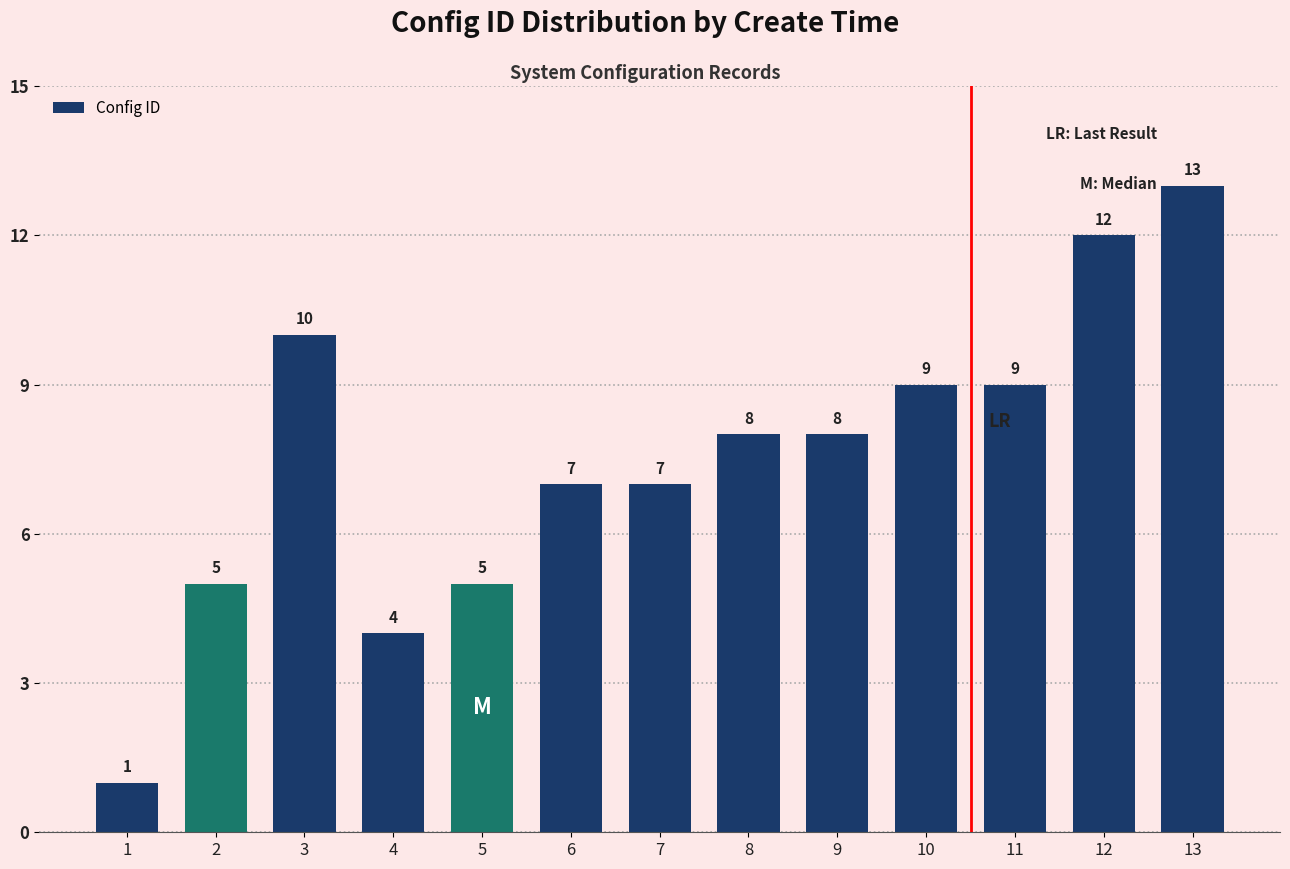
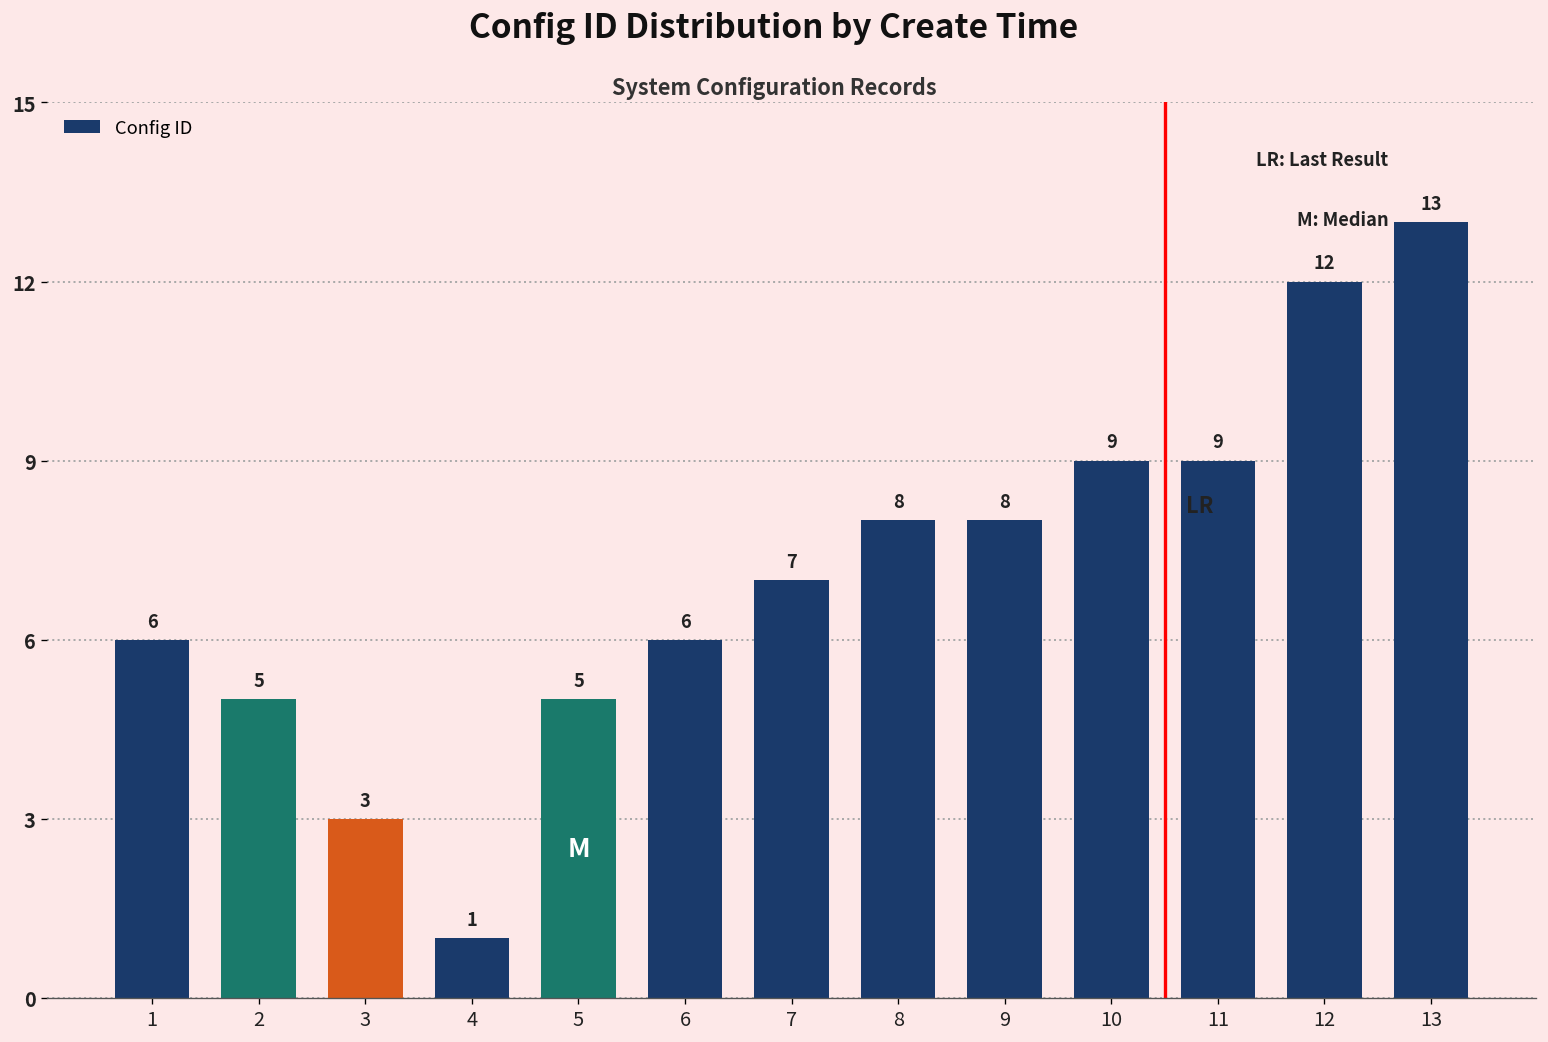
1: 1 -> 6
3: 10 -> 3
4: 4 -> 1
6: 7 -> 6
